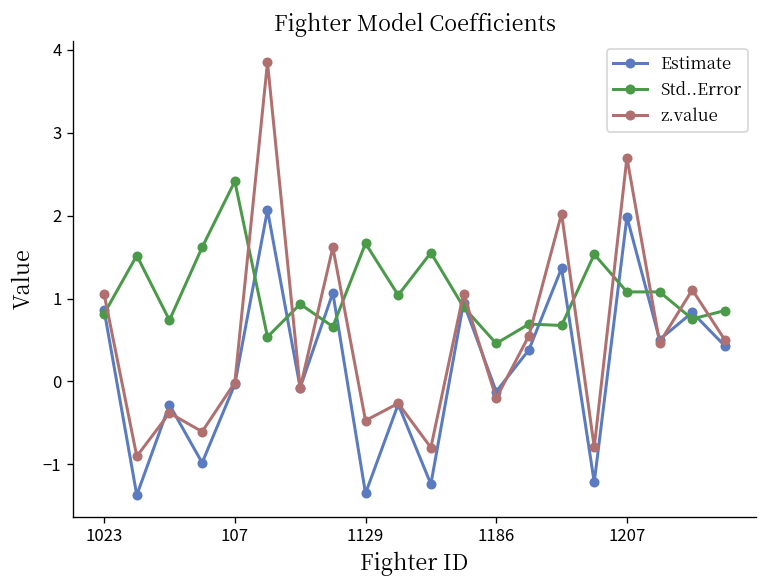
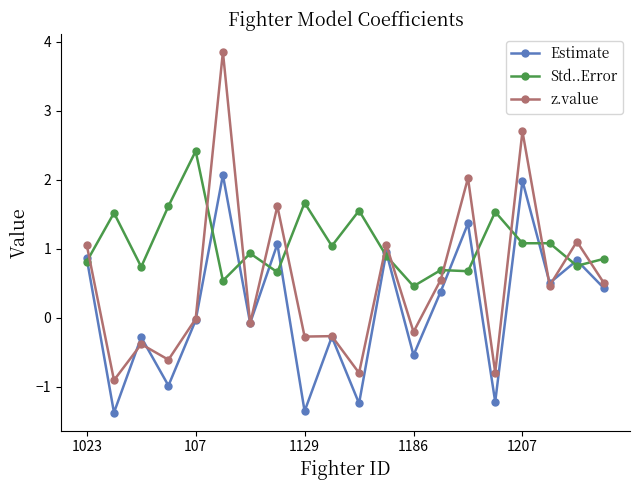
z.value, 1129: -0.5 -> -0.3
Estimate, 1186: -0.1 -> -0.5
